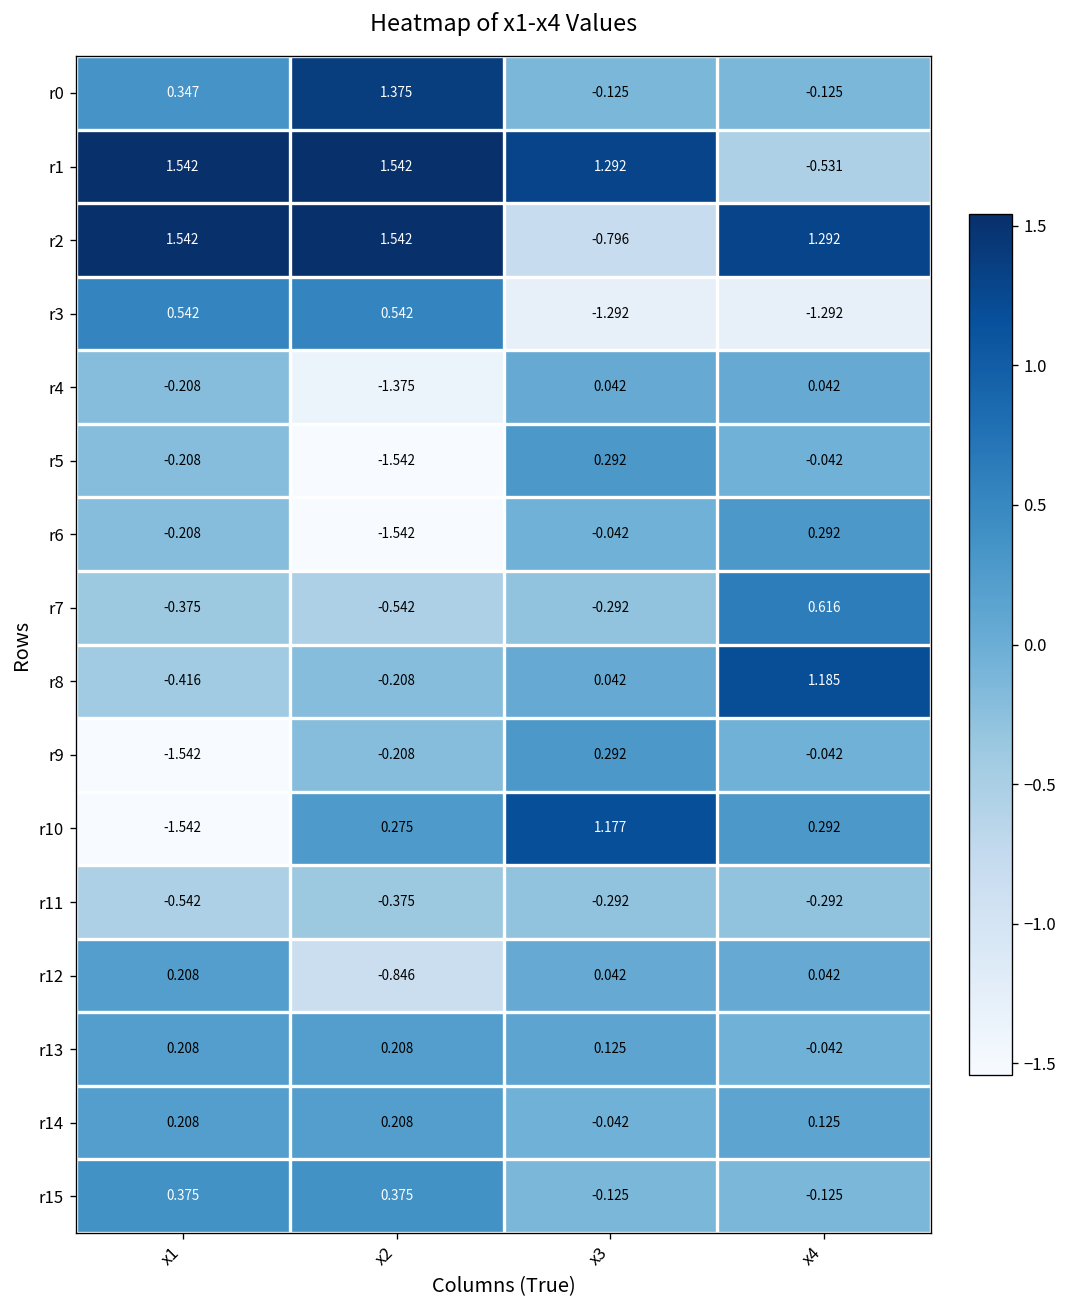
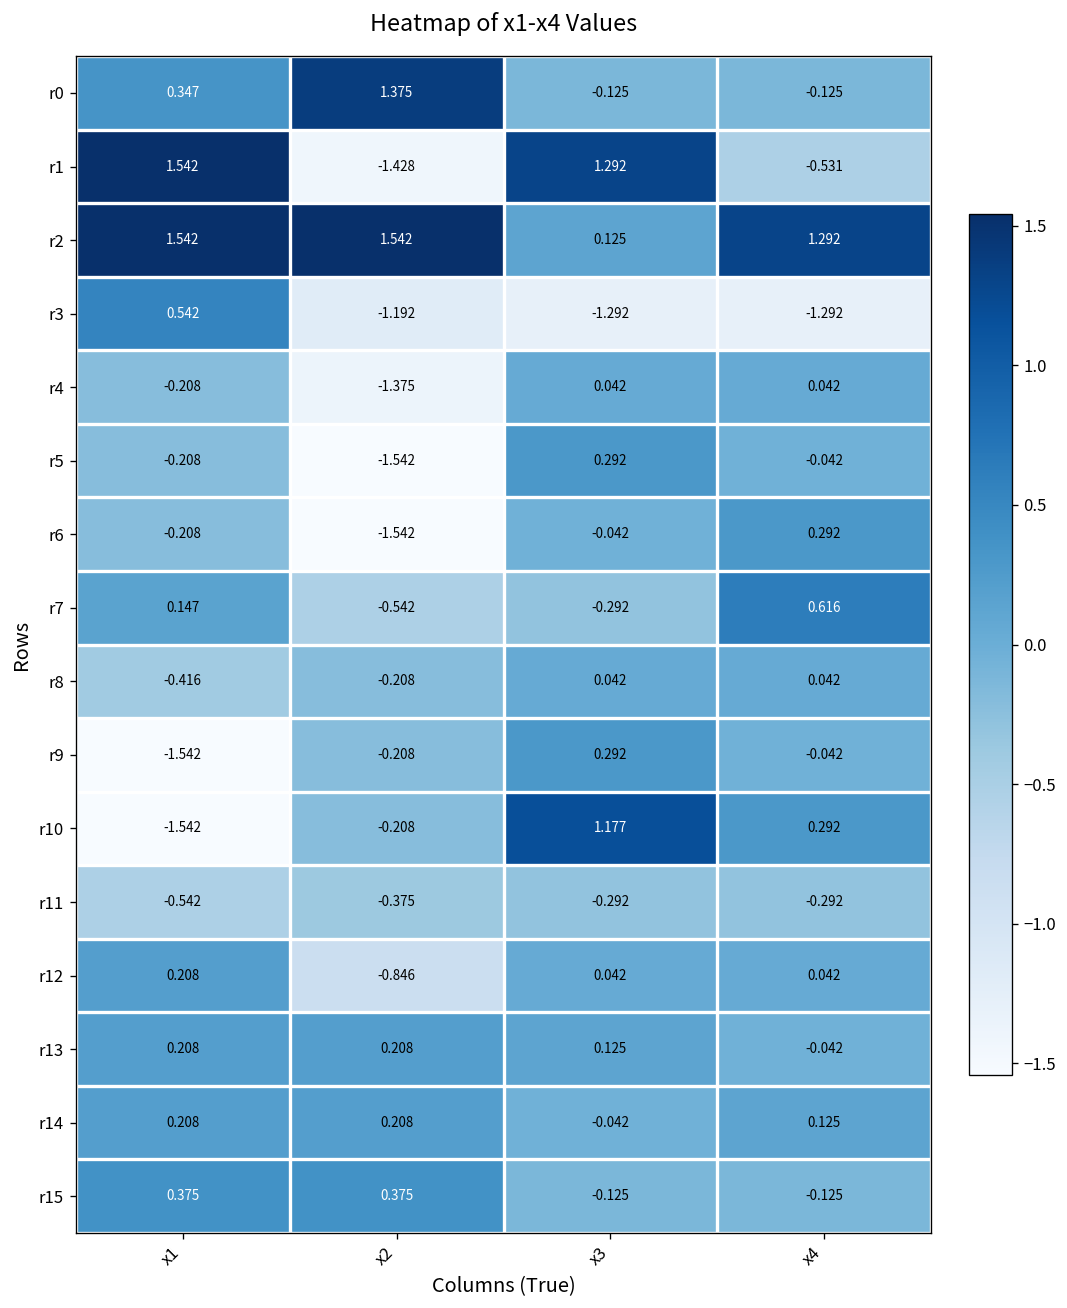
r1, x2: 1.542 -> -1.428
r2, x3: -0.796 -> 0.125
r3, x2: 0.542 -> -1.192
r7, x1: -0.375 -> 0.147
r8, x4: 1.185 -> 0.042
r10, x2: 0.275 -> -0.208
